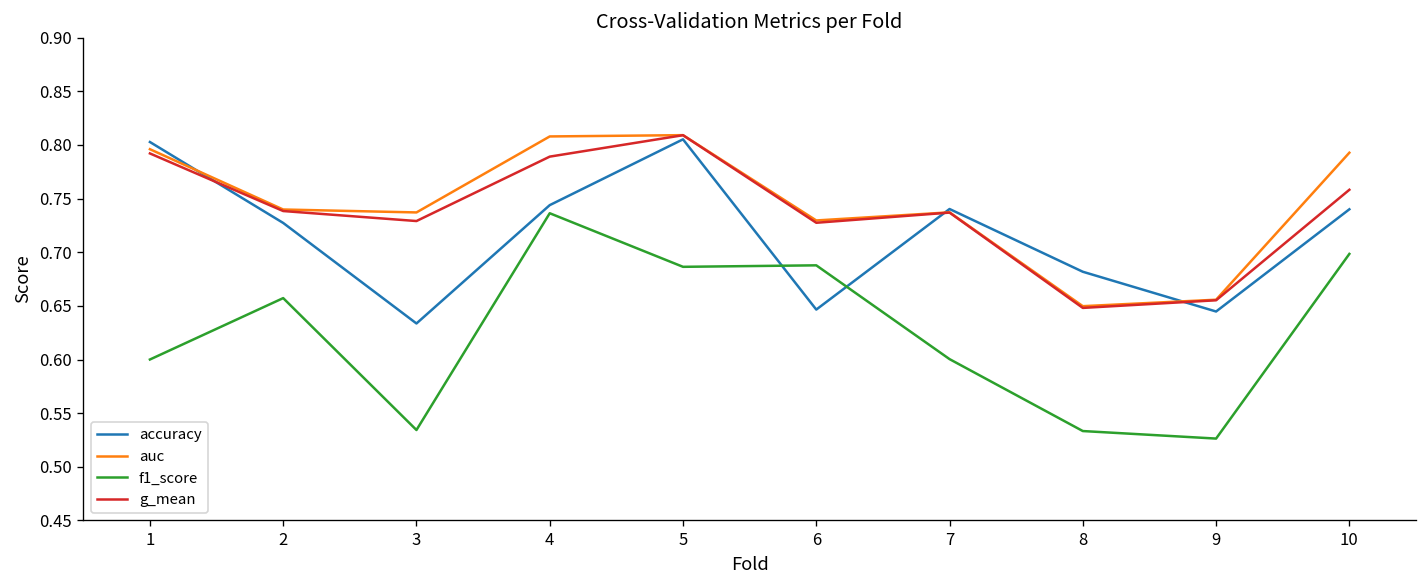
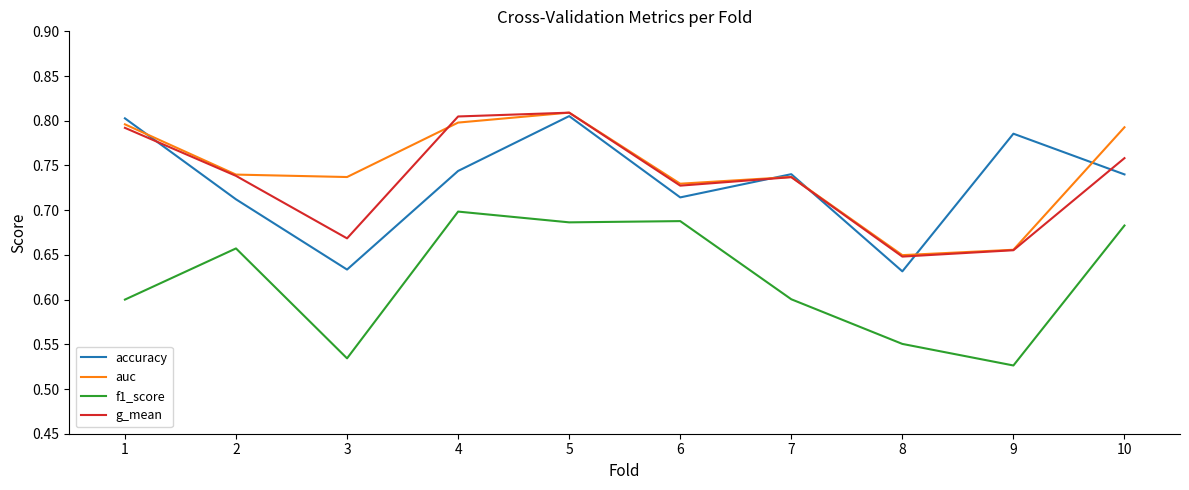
accuracy, 2: 0.73 -> 0.71
g_mean, 3: 0.73 -> 0.67
auc, 4: 0.81 -> 0.80
f1_score, 4: 0.74 -> 0.70
g_mean, 4: 0.79 -> 0.80
accuracy, 6: 0.65 -> 0.71
accuracy, 8: 0.68 -> 0.63
f1_score, 8: 0.53 -> 0.55
accuracy, 9: 0.64 -> 0.79
f1_score, 10: 0.70 -> 0.68
